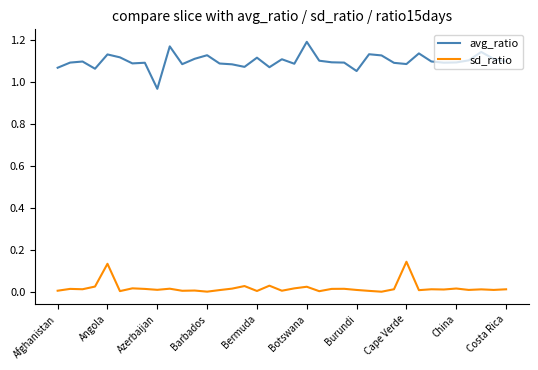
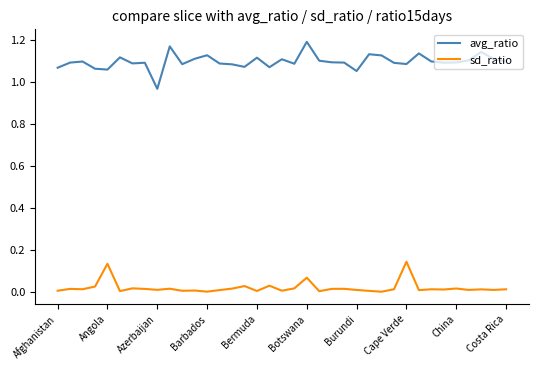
avg_ratio, Angola: 1.13 -> 1.06
sd_ratio, Botswana: 0.02 -> 0.07
